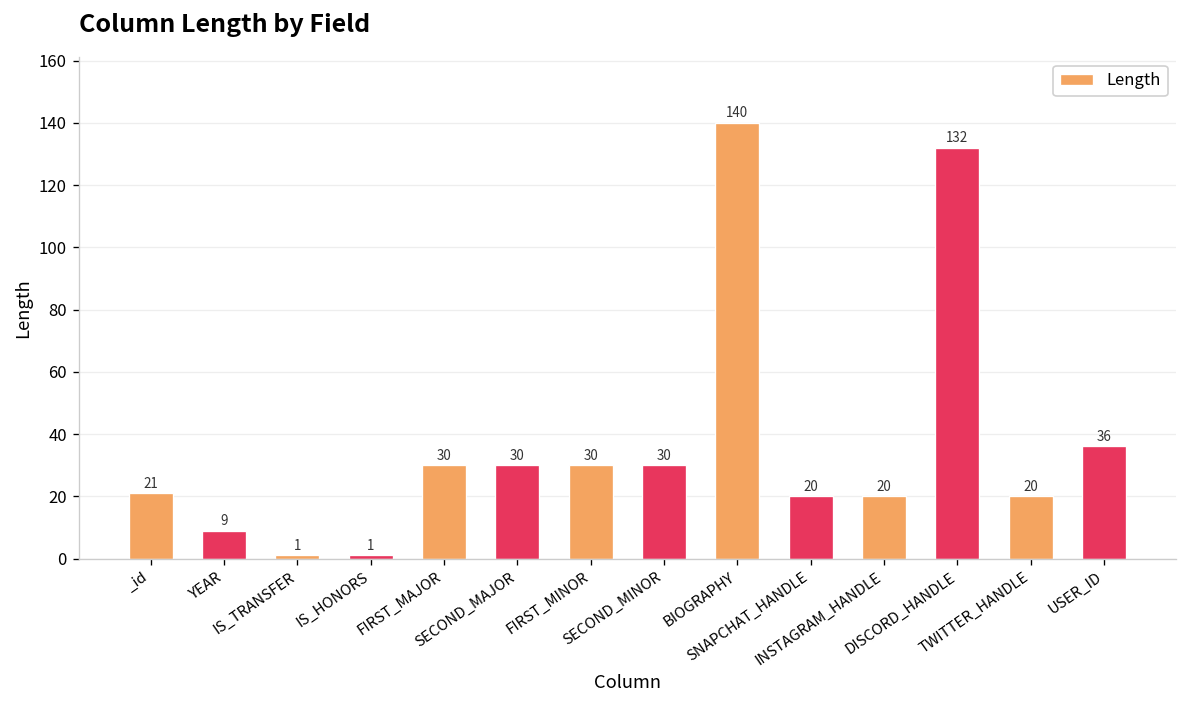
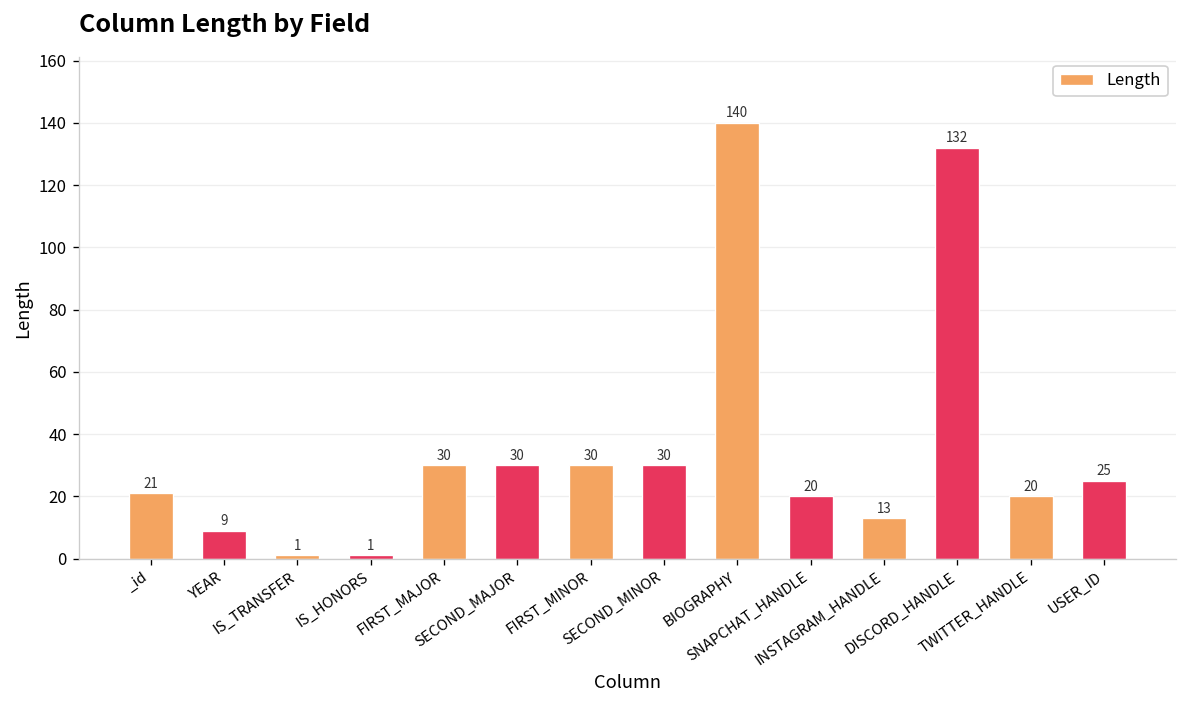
INSTAGRAM_HANDLE: 20 -> 13
USER_ID: 36 -> 25
